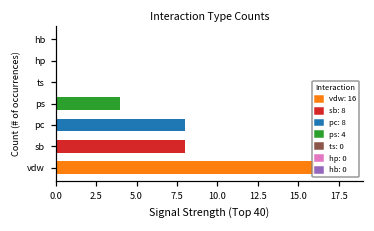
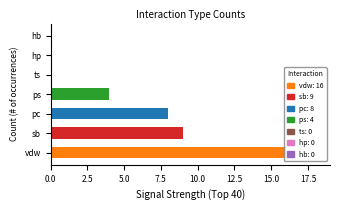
sb: 8 -> 9
